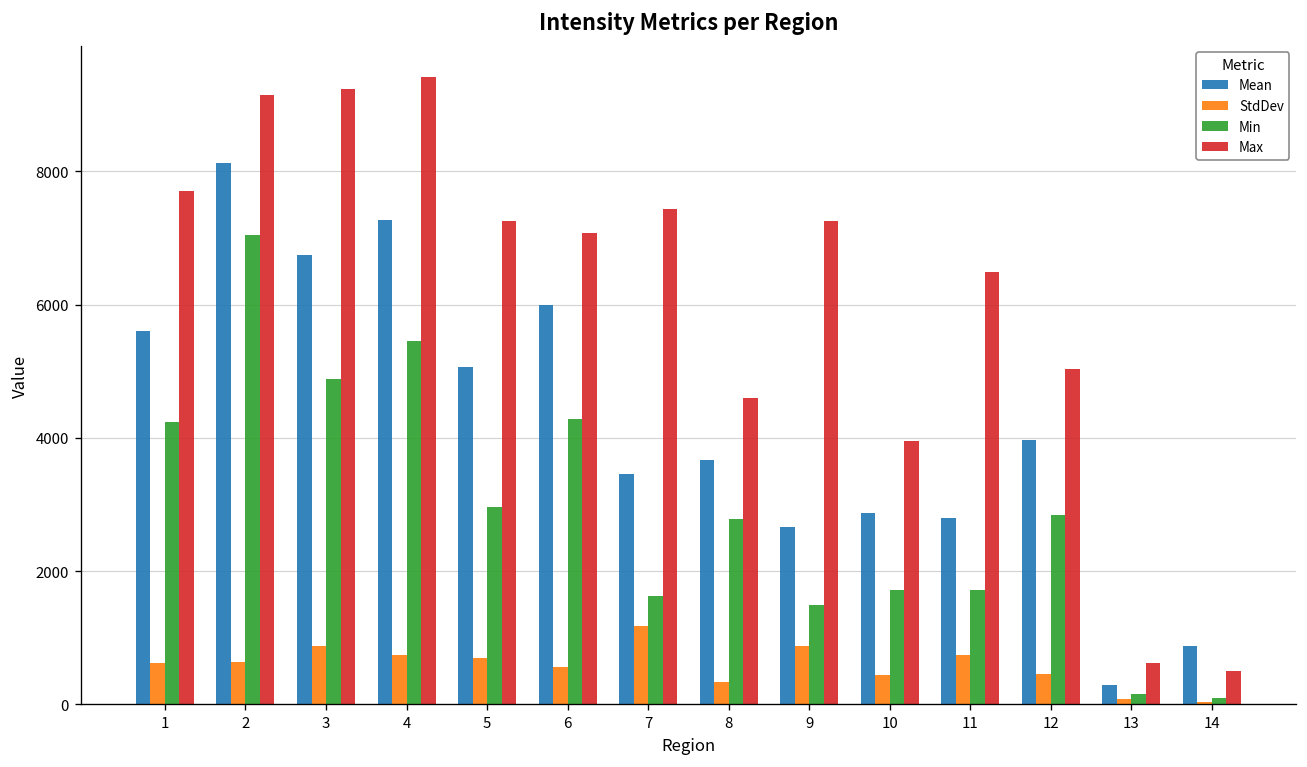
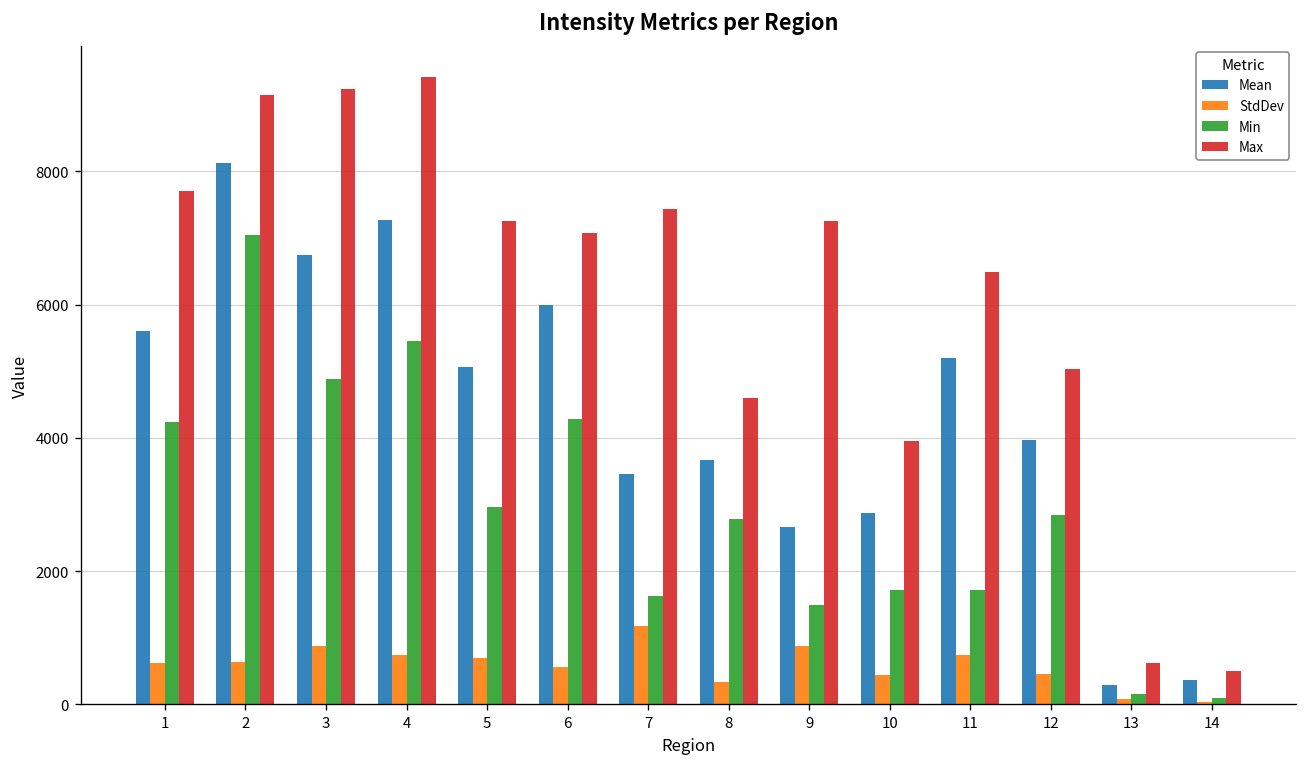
Mean, 11: 2800 -> 5200
Mean, 14: 900 -> 400
